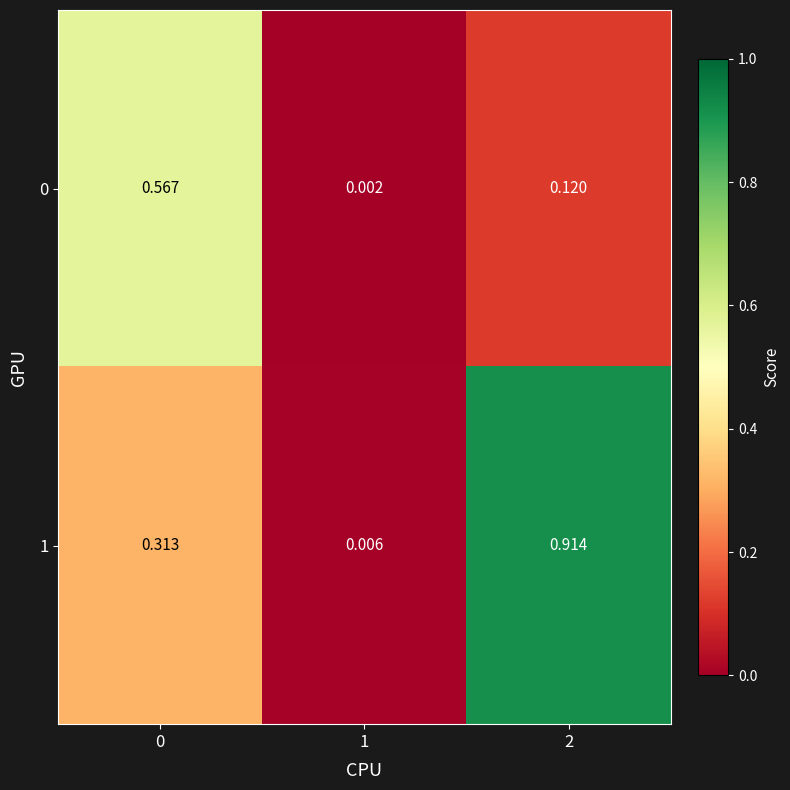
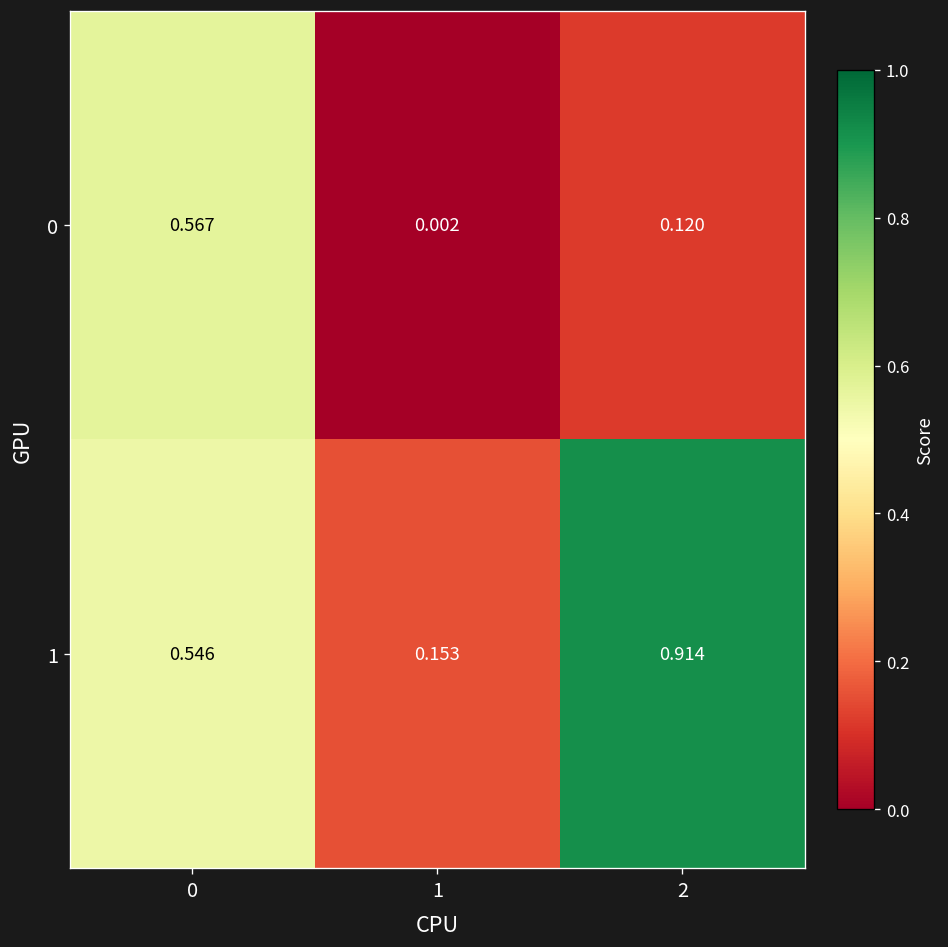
1, 0: 0.313 -> 0.546
1, 1: 0.006 -> 0.153
